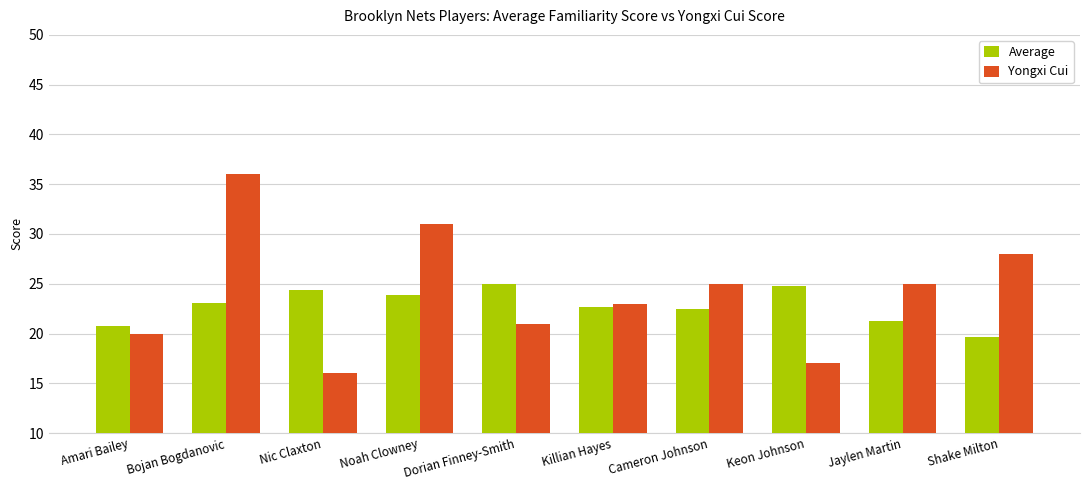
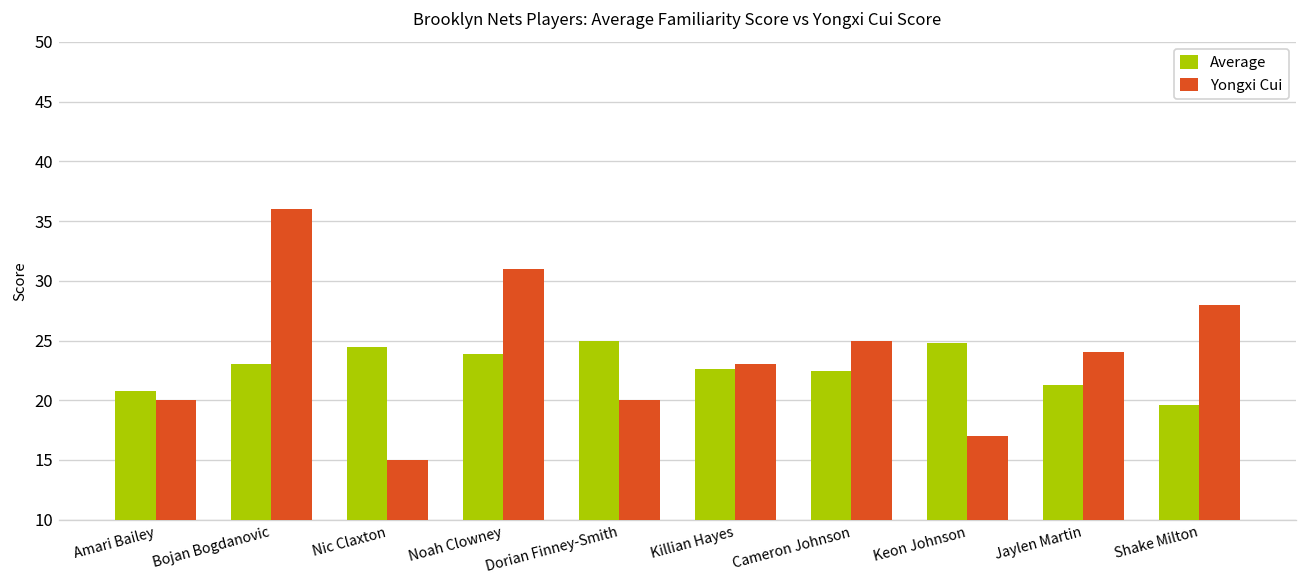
Yongxi Cui, Nic Claxton: 16 -> 15
Yongxi Cui, Dorian Finney-Smith: 21 -> 20
Yongxi Cui, Jaylen Martin: 25 -> 24
